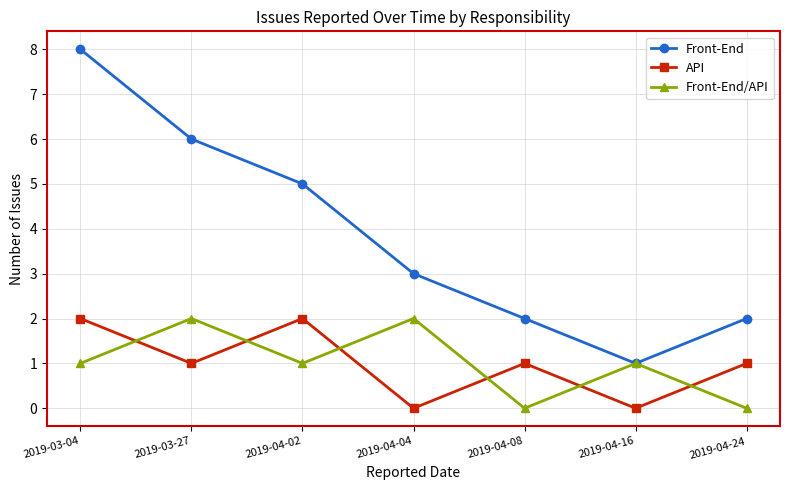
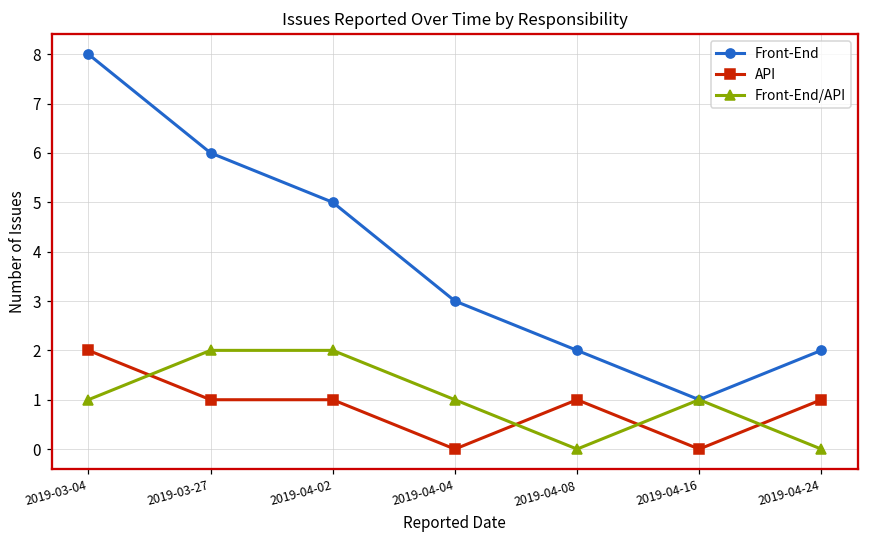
API, 2019-04-02: 2 -> 1
Front-End/API, 2019-04-02: 1 -> 2
Front-End/API, 2019-04-04: 2 -> 1
